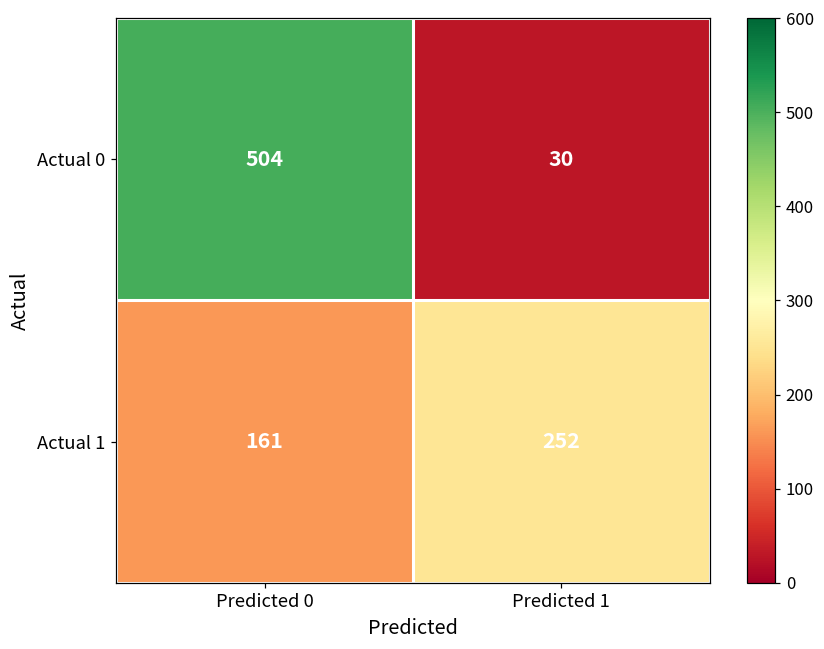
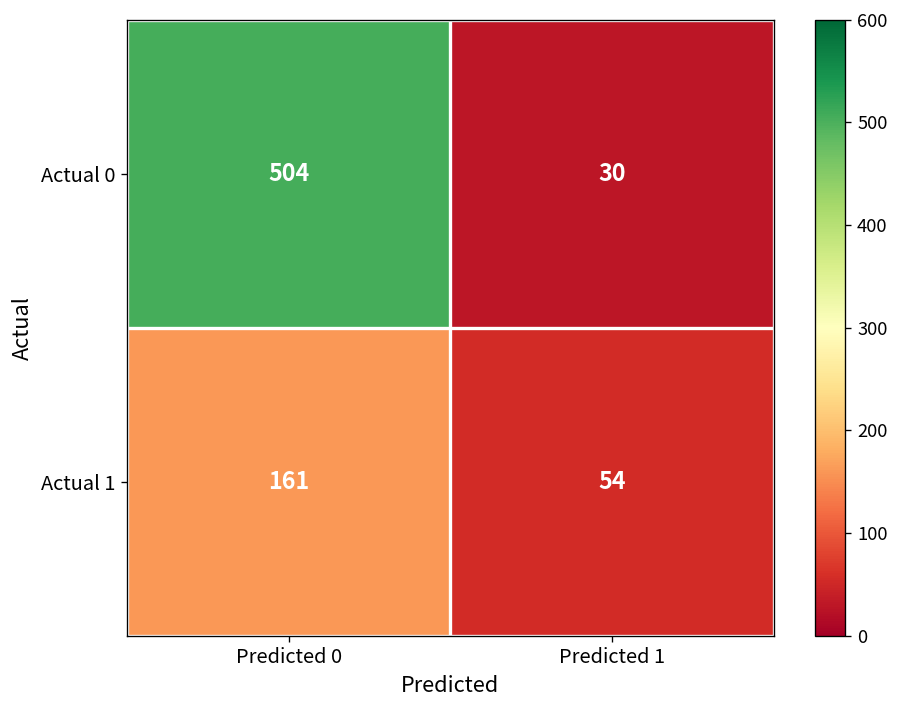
Actual 1, Predicted 1: 252 -> 54
